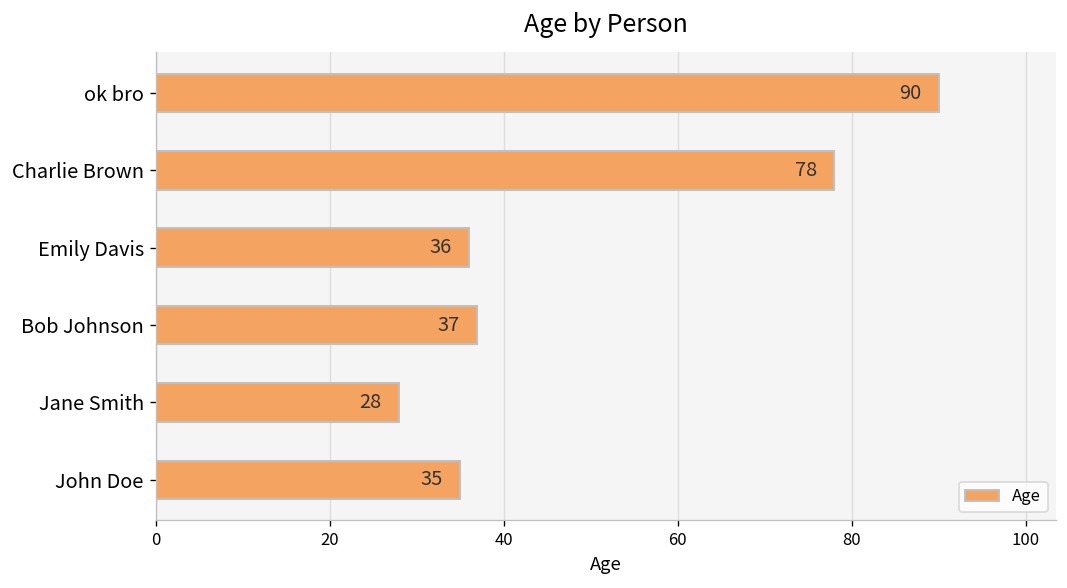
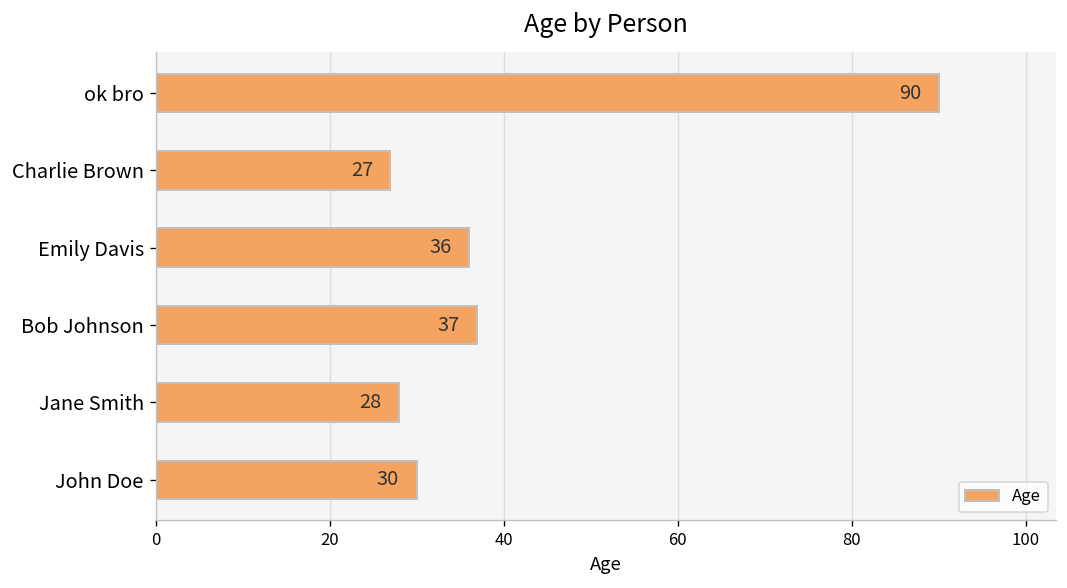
Charlie Brown: 78 -> 27
John Doe: 35 -> 30
